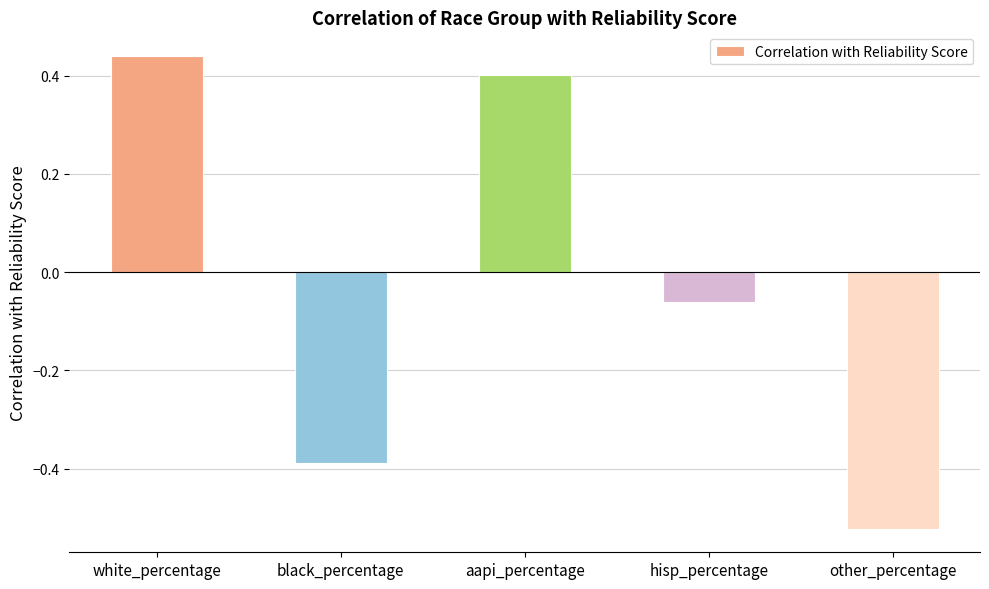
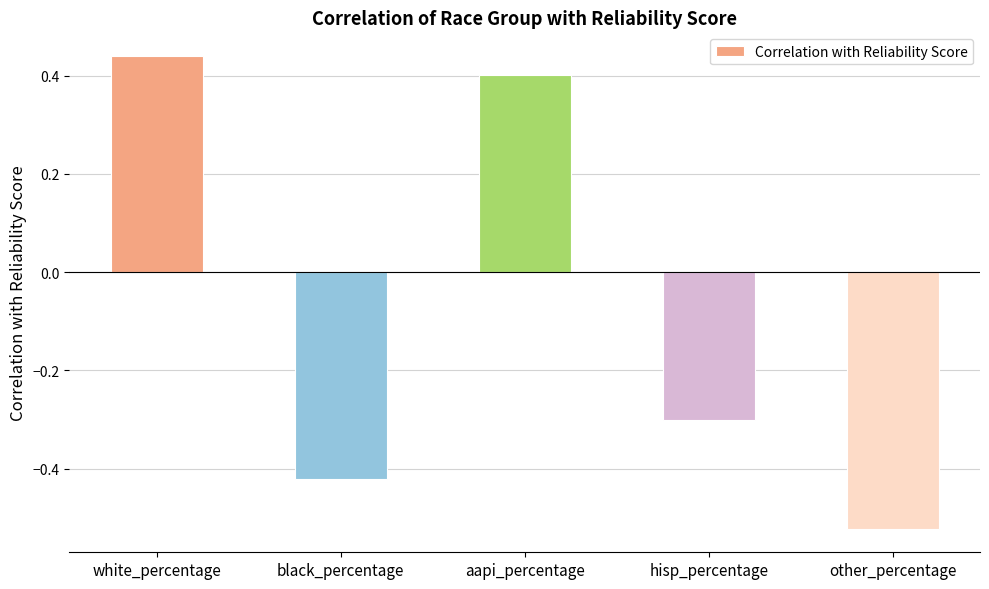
black_percentage: -0.39 -> -0.42
hisp_percentage: -0.06 -> -0.30
